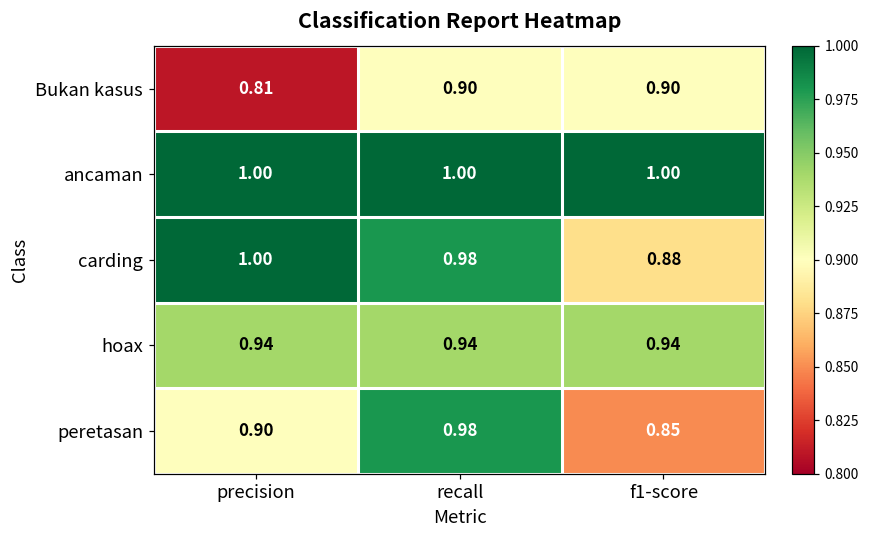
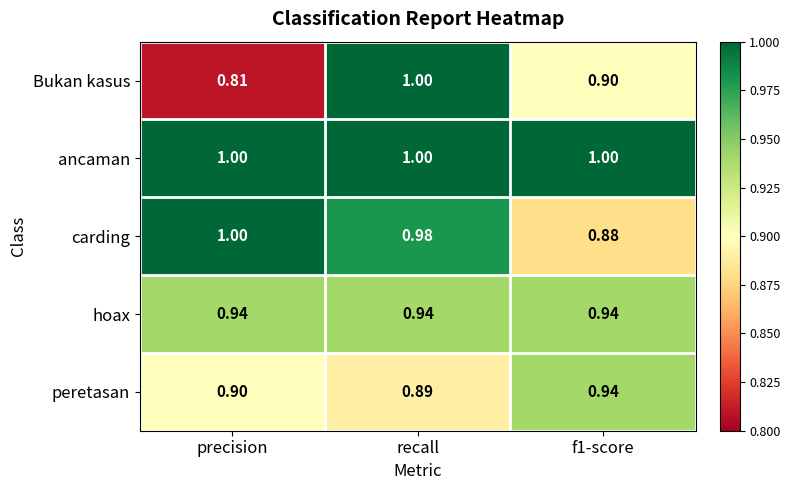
Bukan kasus, recall: 0.90 -> 1.00
peretasan, recall: 0.98 -> 0.89
peretasan, f1-score: 0.85 -> 0.94
